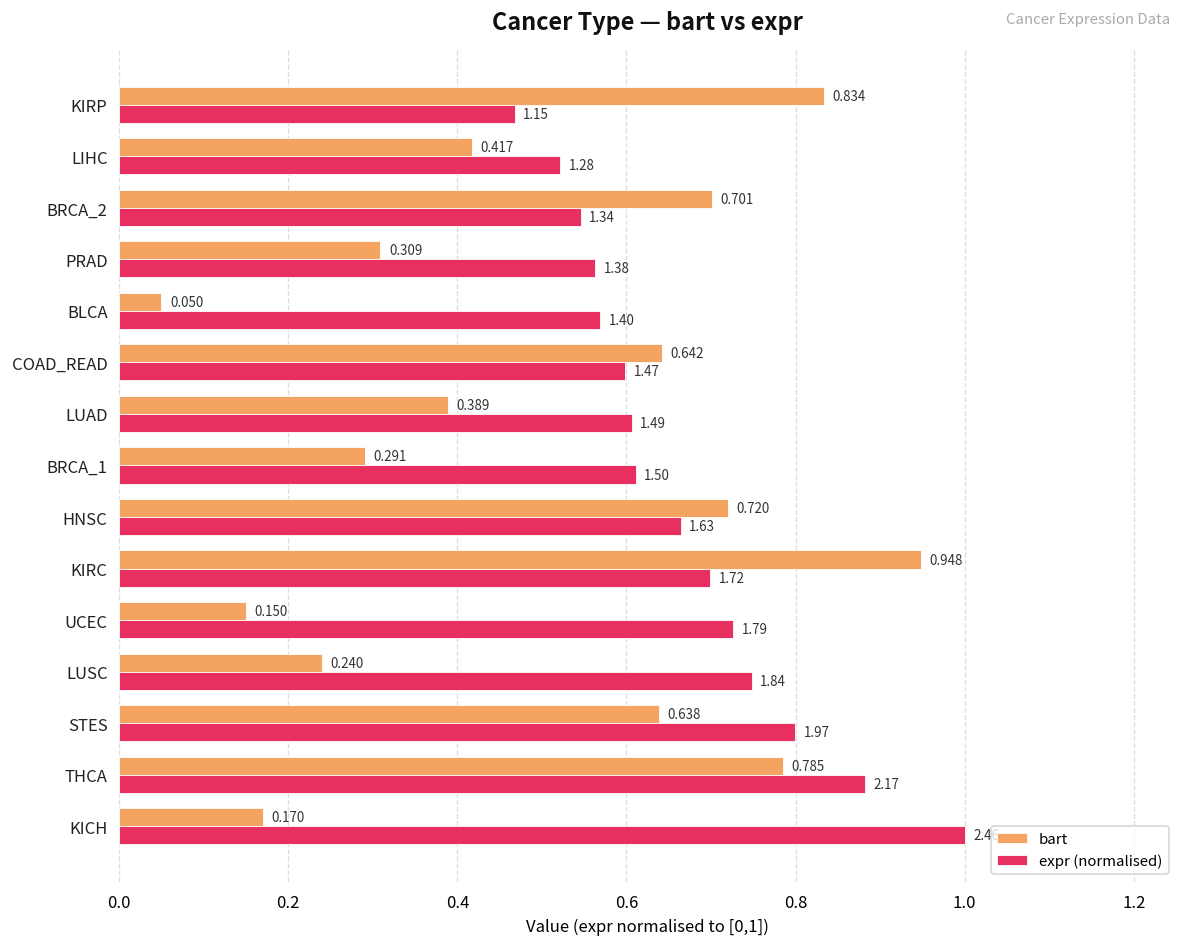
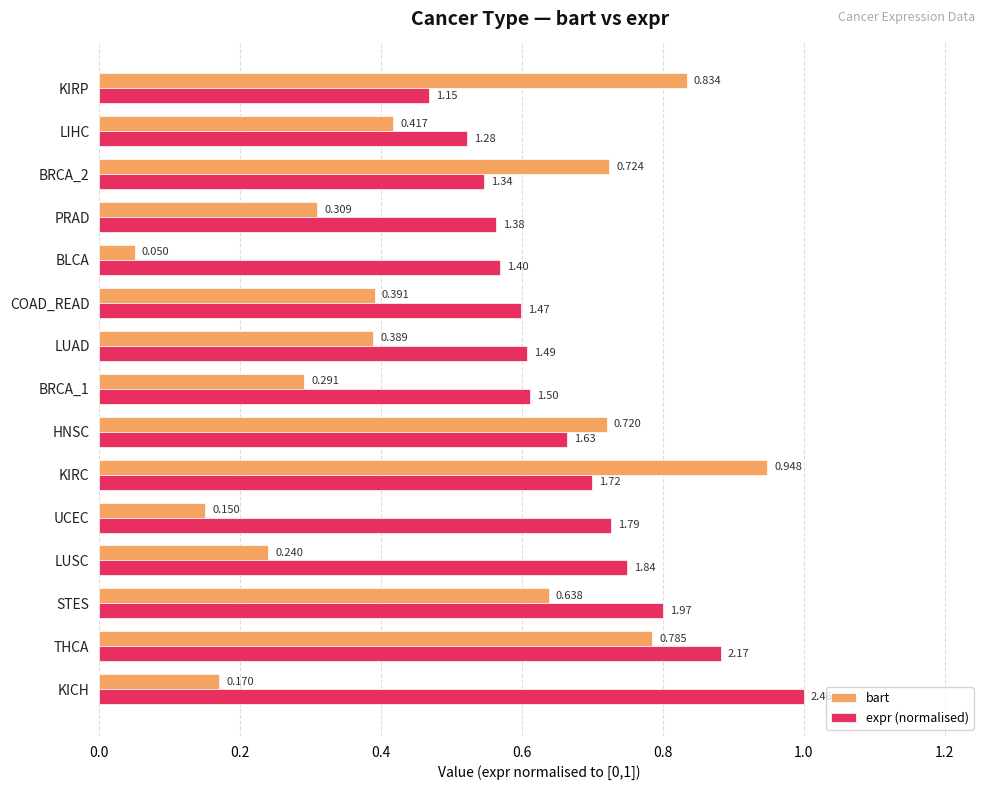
bart, BRCA_2: 0.701 -> 0.724
bart, COAD_READ: 0.642 -> 0.391
